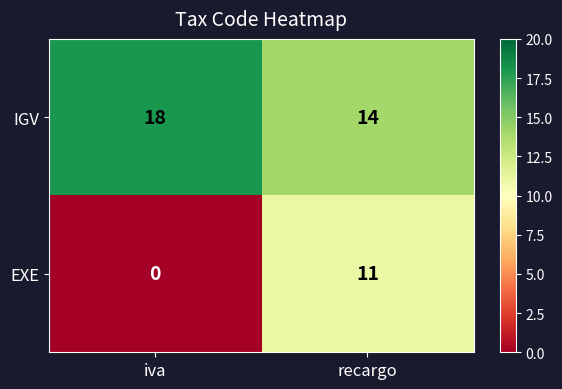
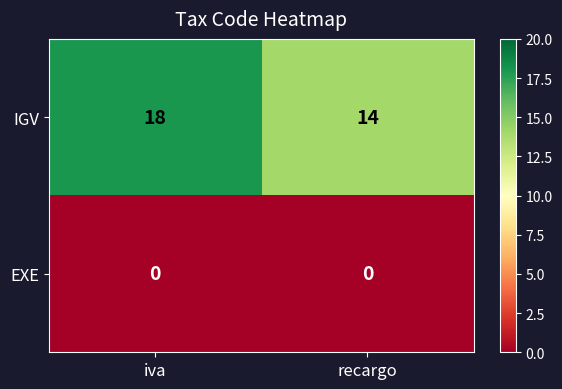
EXE, recargo: 11 -> 0
